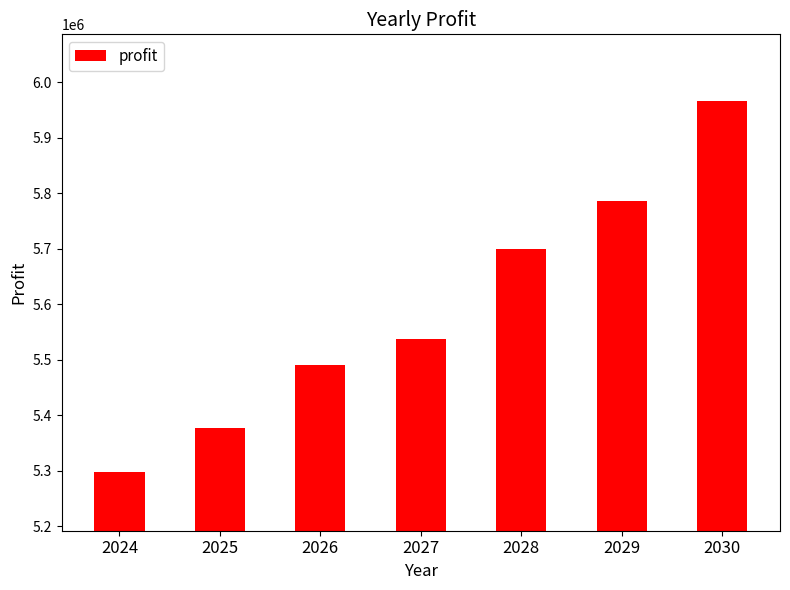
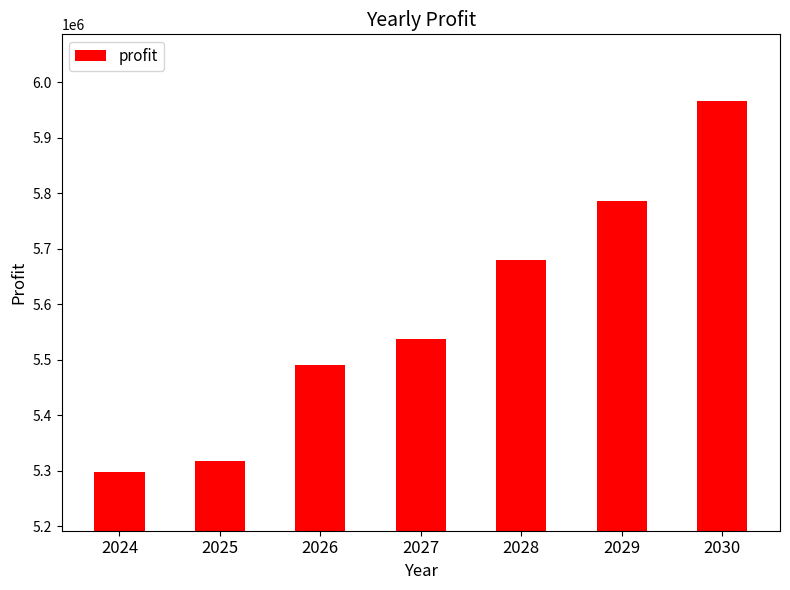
2025: 5380000 -> 5320000
2028: 5700000 -> 5680000
